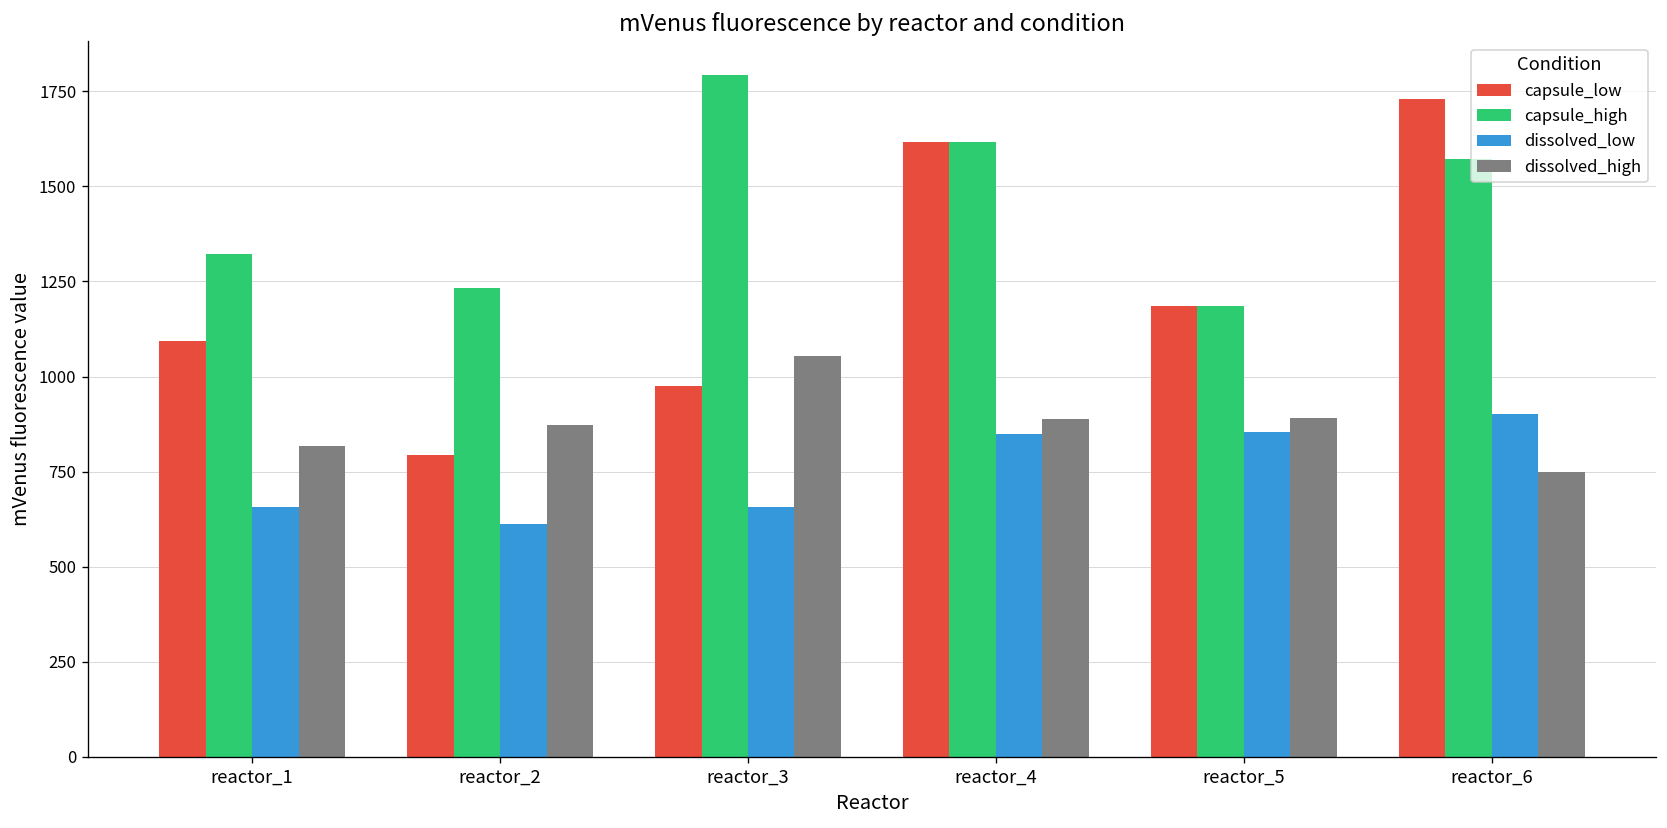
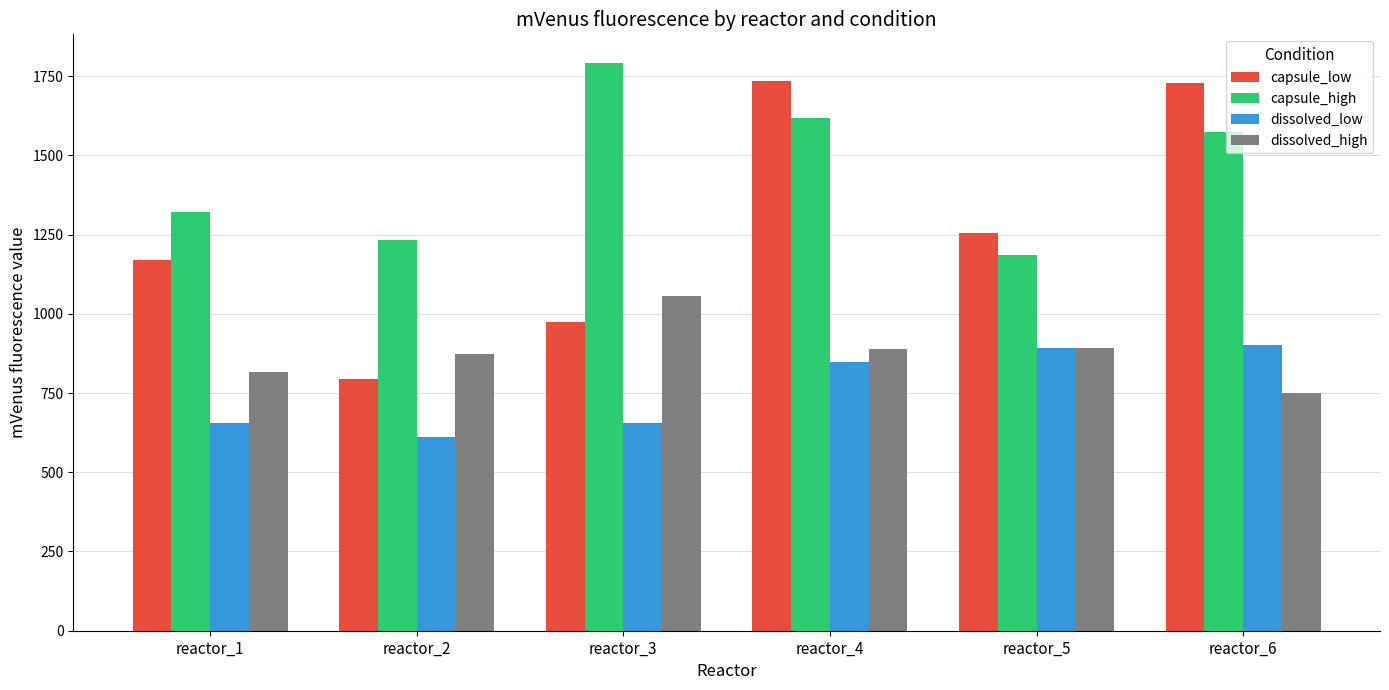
capsule_low, reactor_1: 1090 -> 1170
capsule_low, reactor_4: 1620 -> 1730
capsule_low, reactor_5: 1180 -> 1260
dissolved_low, reactor_5: 850 -> 890
